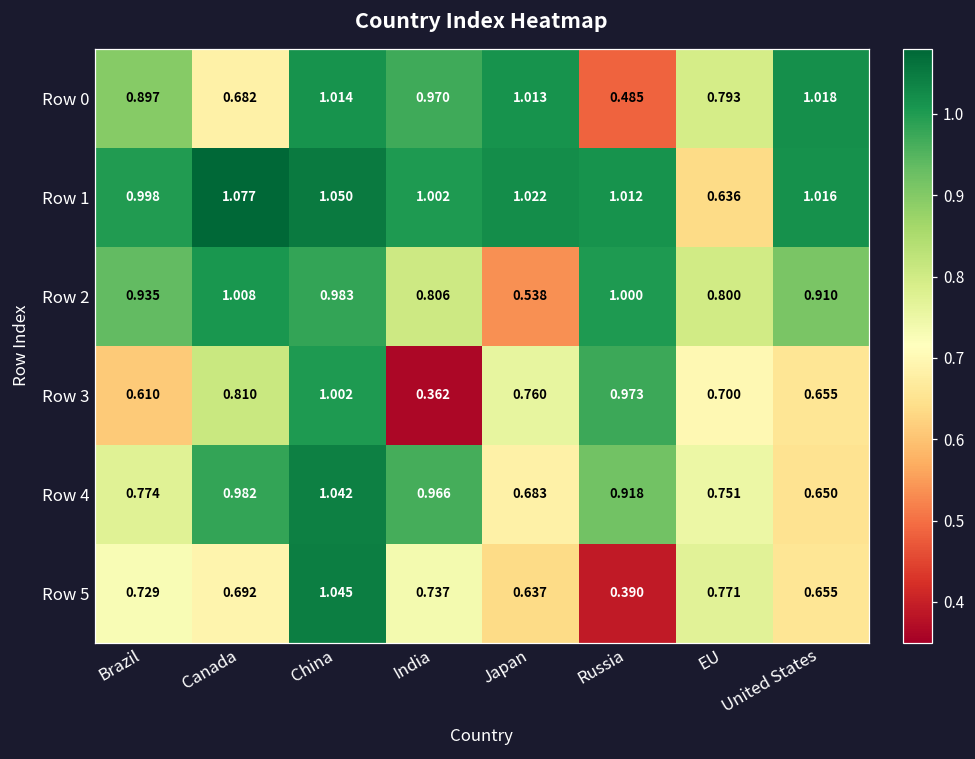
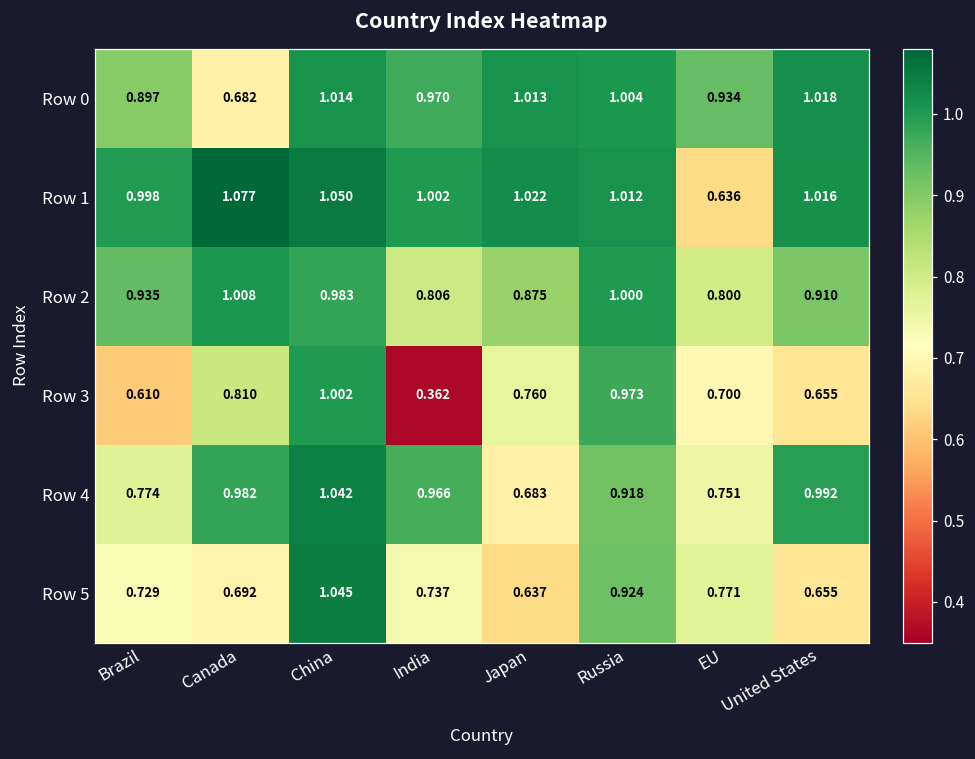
Row 0, Russia: 0.485 -> 1.004
Row 0, EU: 0.793 -> 0.934
Row 2, Japan: 0.538 -> 0.875
Row 4, United States: 0.650 -> 0.992
Row 5, Russia: 0.390 -> 0.924
